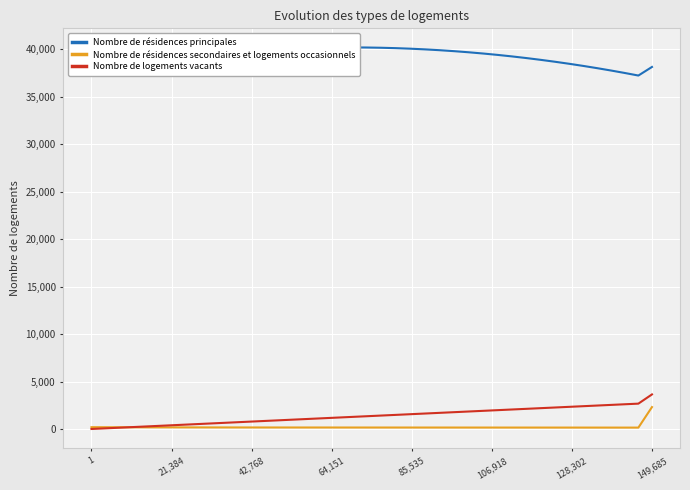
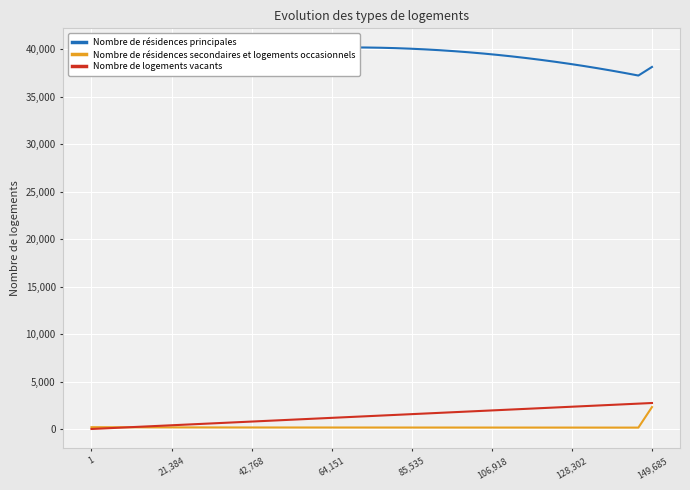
Nombre de logements vacants, 149,685: 4,000 -> 3,000
